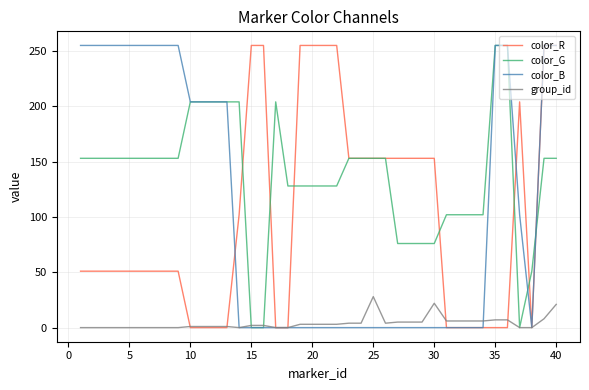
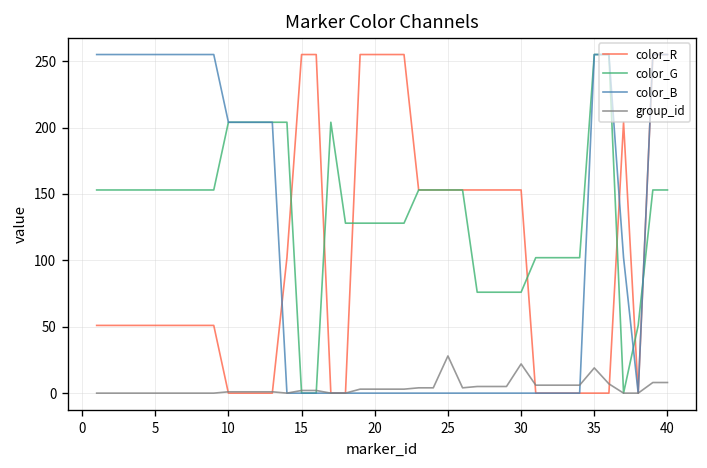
group_id, 35: 7 -> 19
group_id, 40: 21 -> 8
